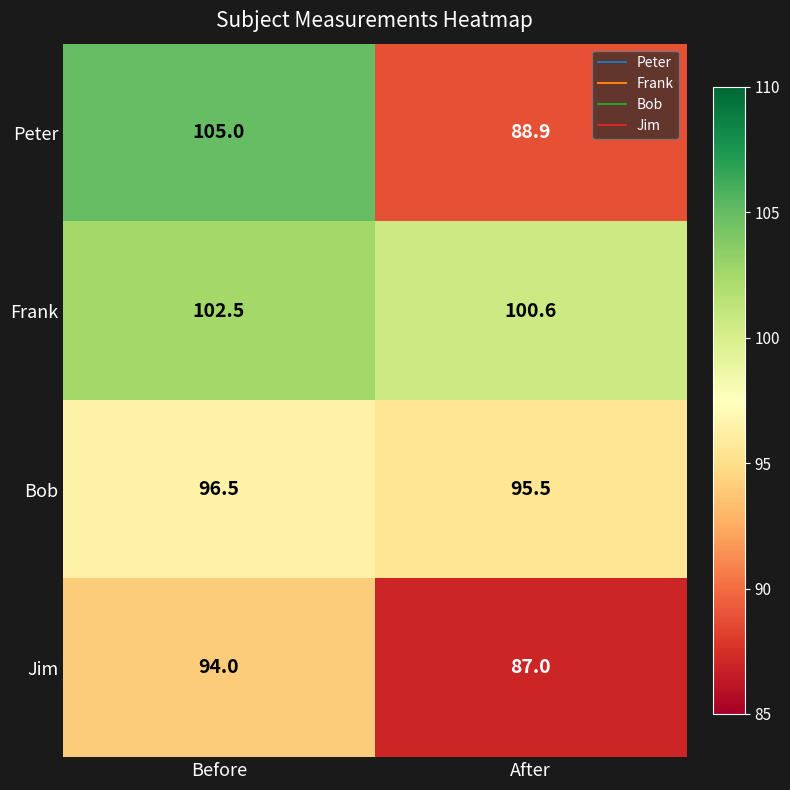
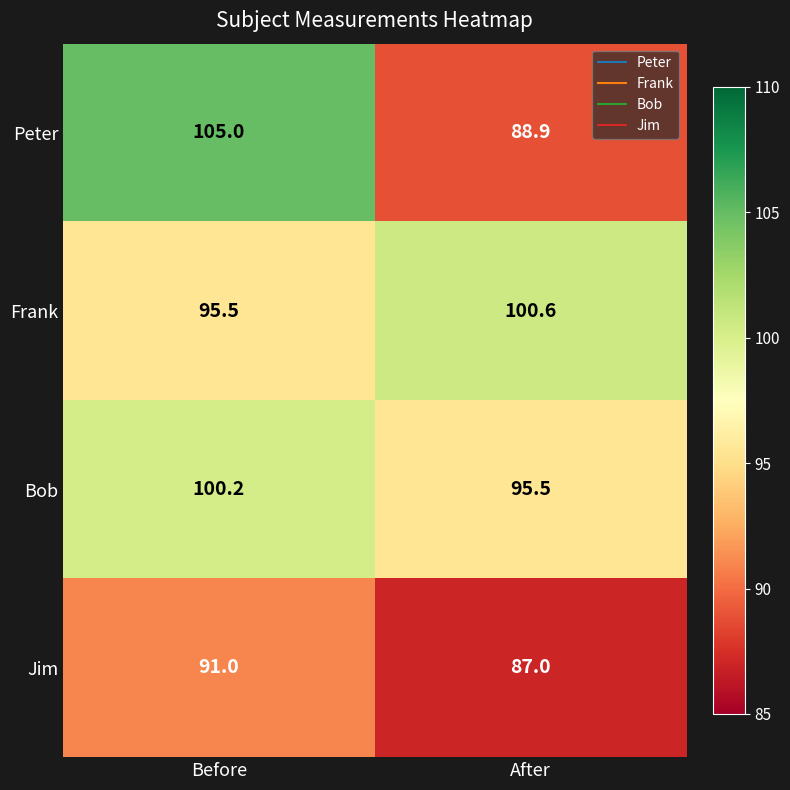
Frank, Before: 102.5 -> 95.5
Bob, Before: 96.5 -> 100.2
Jim, Before: 94.0 -> 91.0
